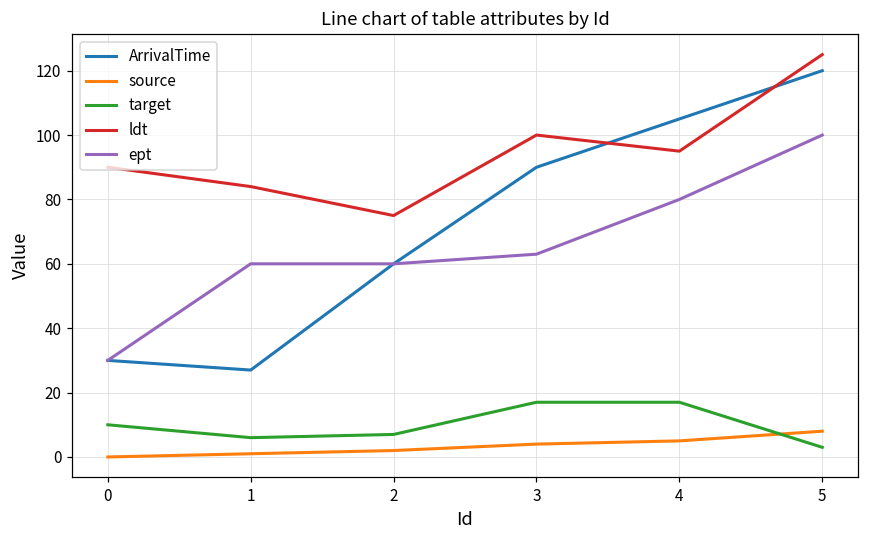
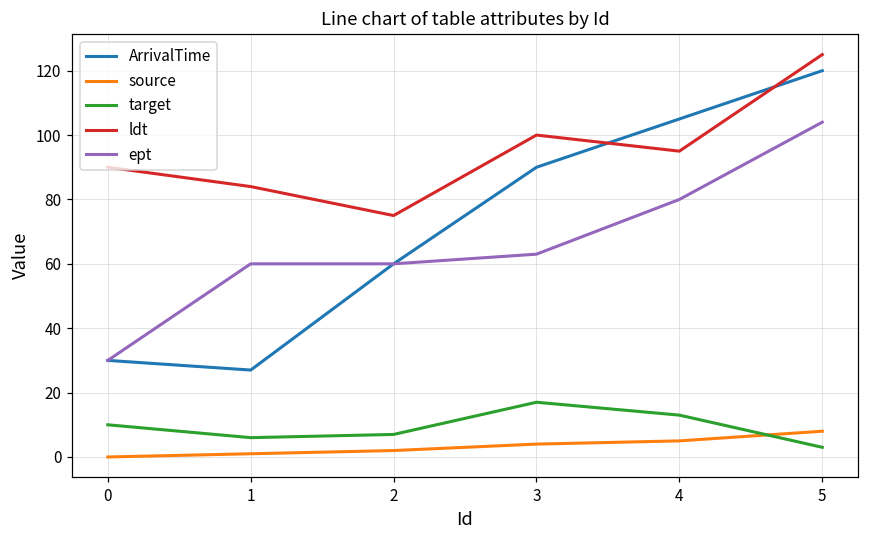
target, 4: 17 -> 13
ept, 5: 100 -> 104
